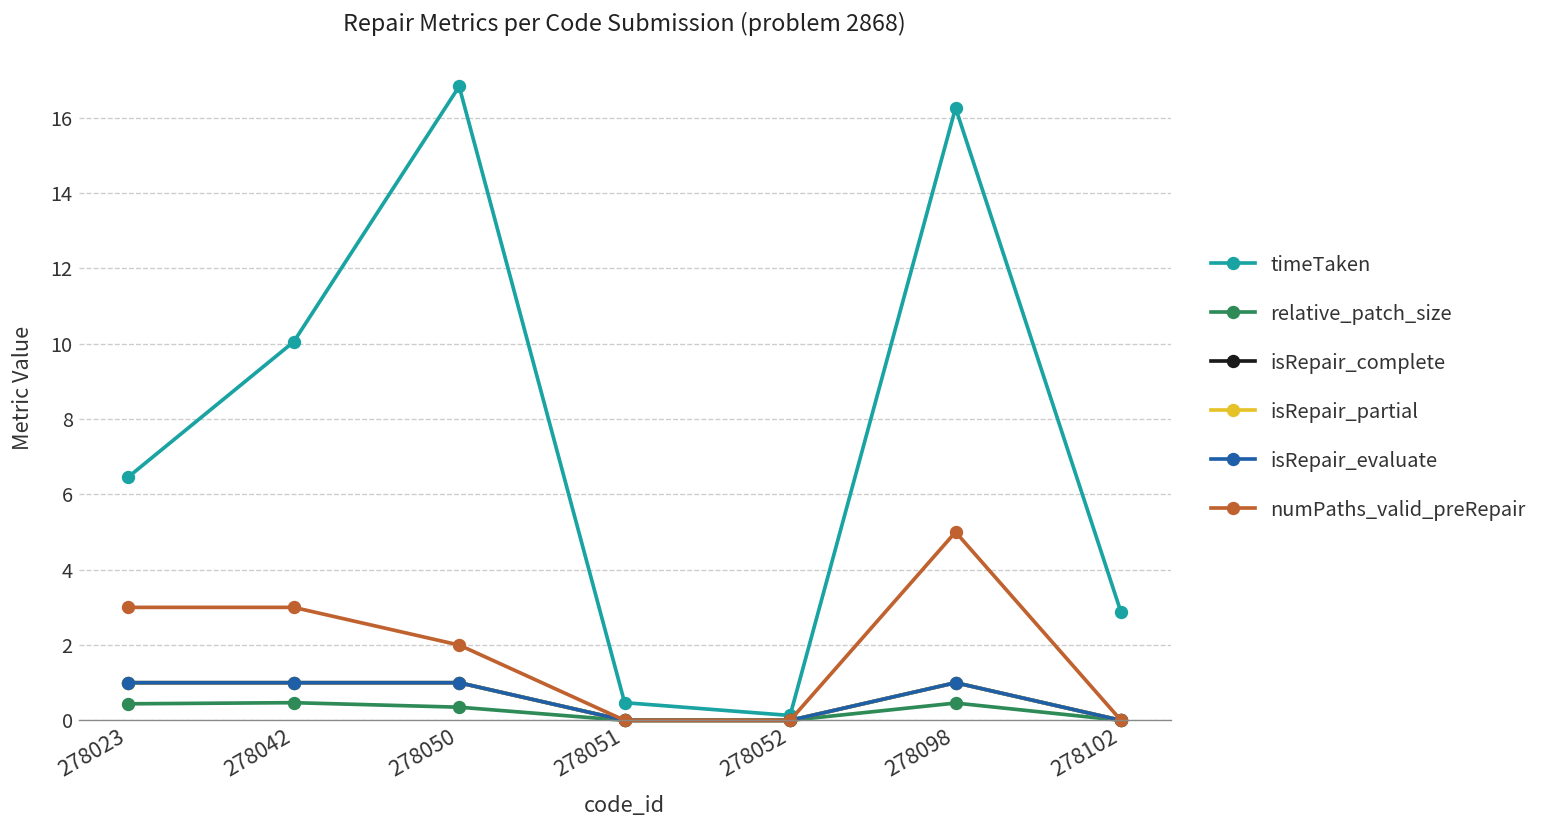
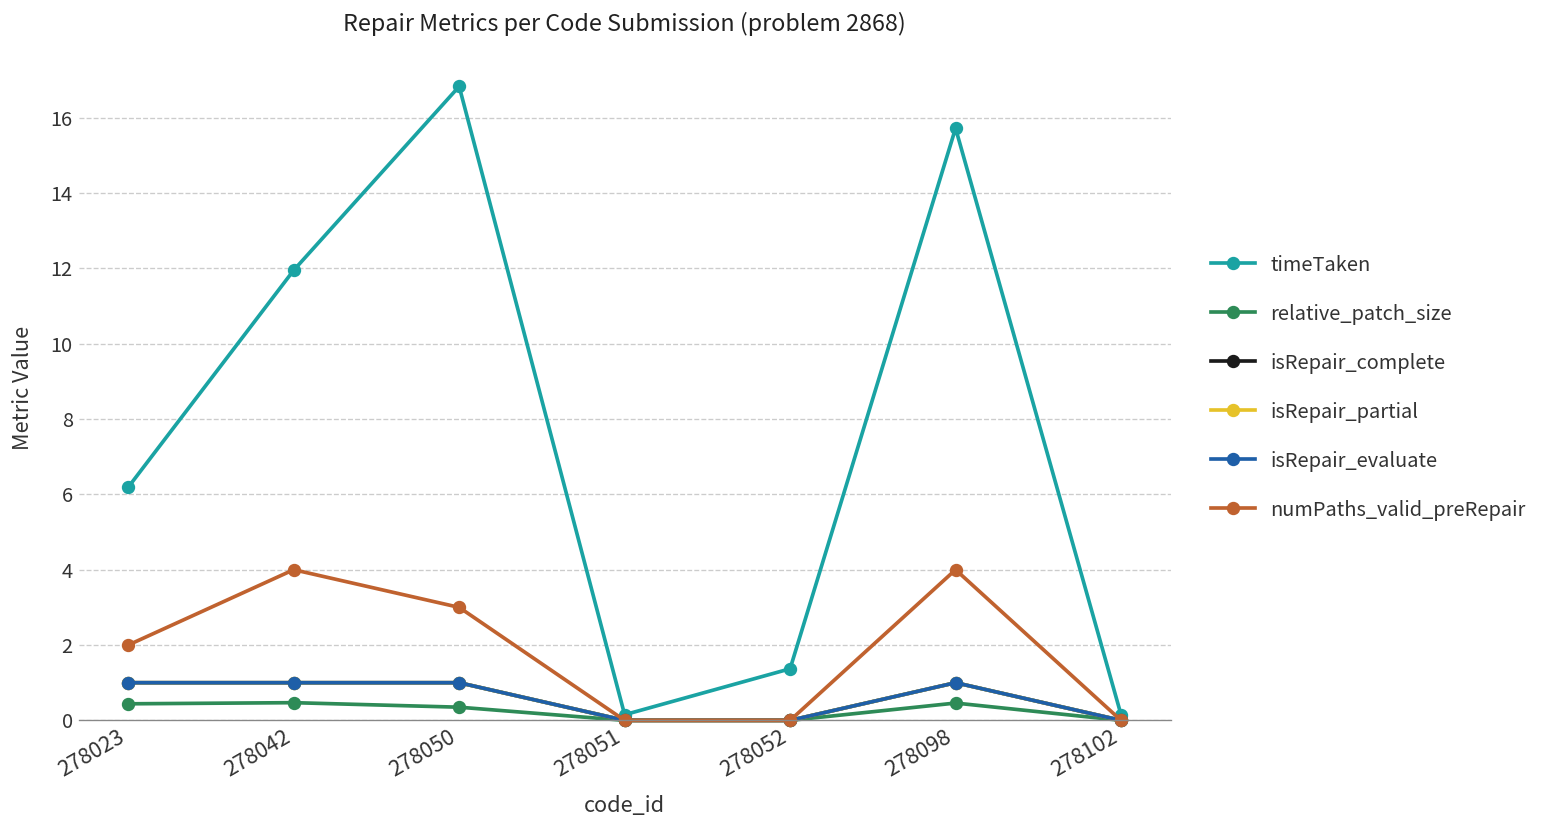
timeTaken, 278023: 6.5 -> 6.2
numPaths_valid_preRepair, 278023: 3 -> 2
timeTaken, 278042: 10.1 -> 12.0
numPaths_valid_preRepair, 278042: 3 -> 4
numPaths_valid_preRepair, 278050: 2 -> 3
timeTaken, 278051: 0.5 -> 0.2
timeTaken, 278052: 0.1 -> 1.4
timeTaken, 278098: 16.3 -> 15.7
numPaths_valid_preRepair, 278098: 5 -> 4
timeTaken, 278102: 2.9 -> 0.2
